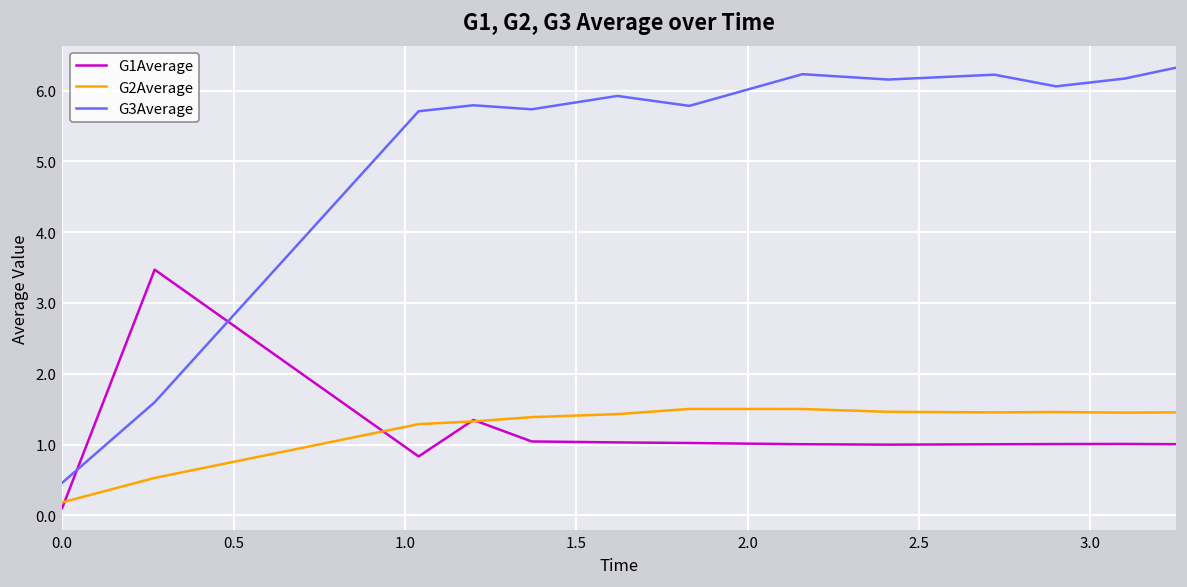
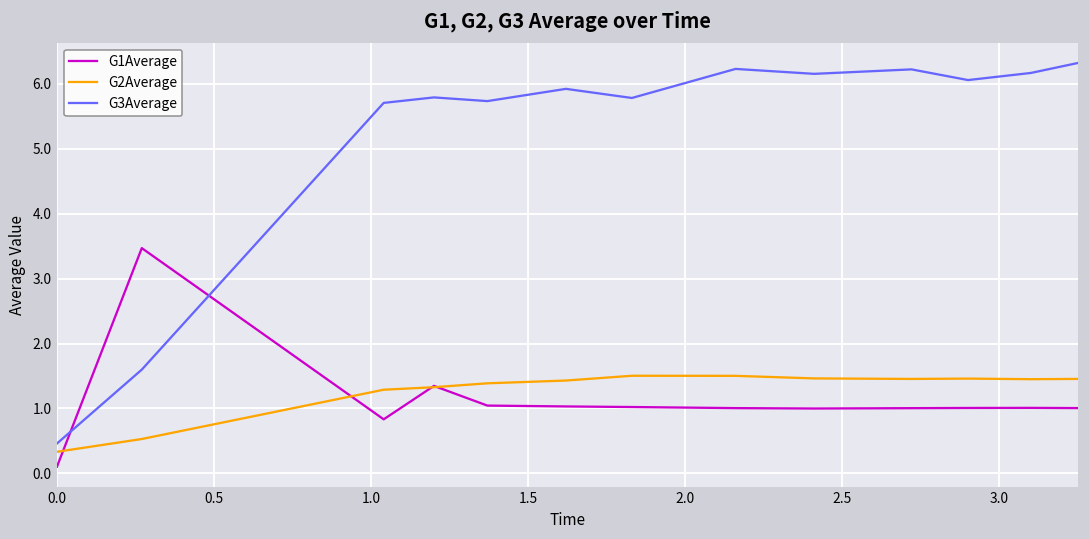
G2Average, 0.0: 0.2 -> 0.3
